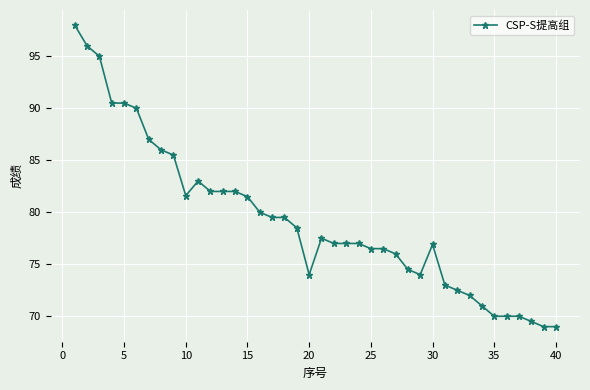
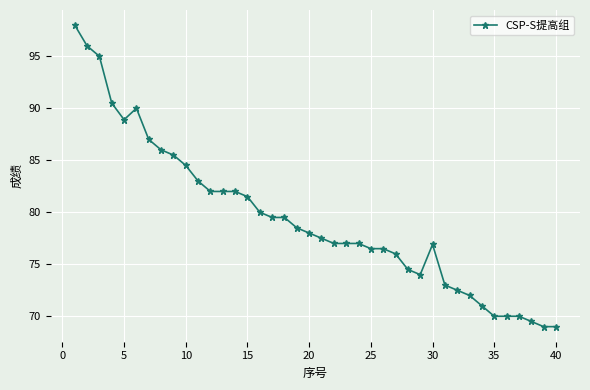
5: 90.5 -> 88.9
10: 81.6 -> 84.5
20: 74 -> 78
